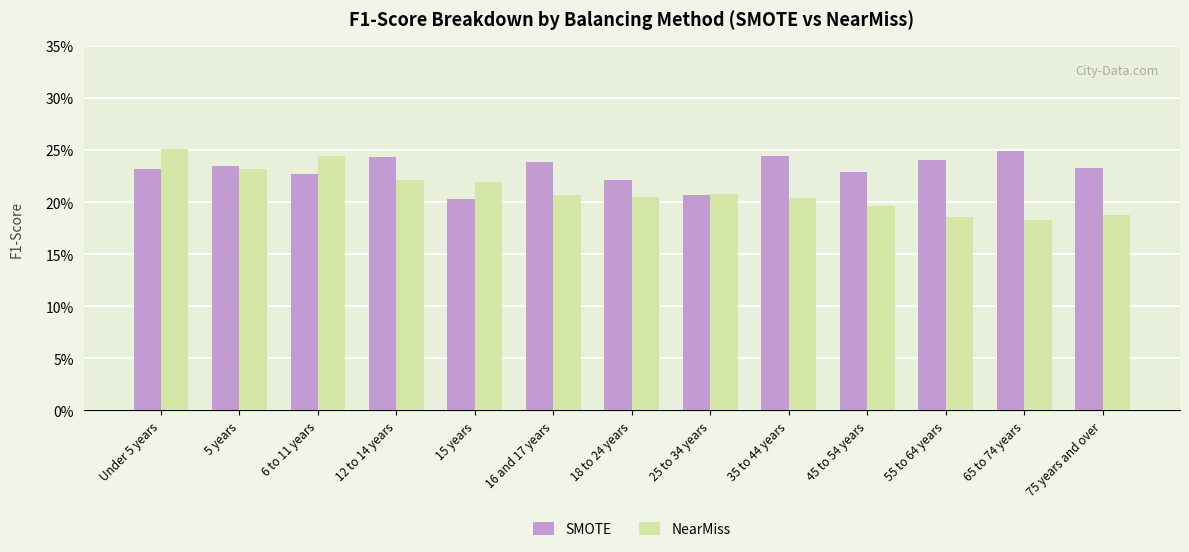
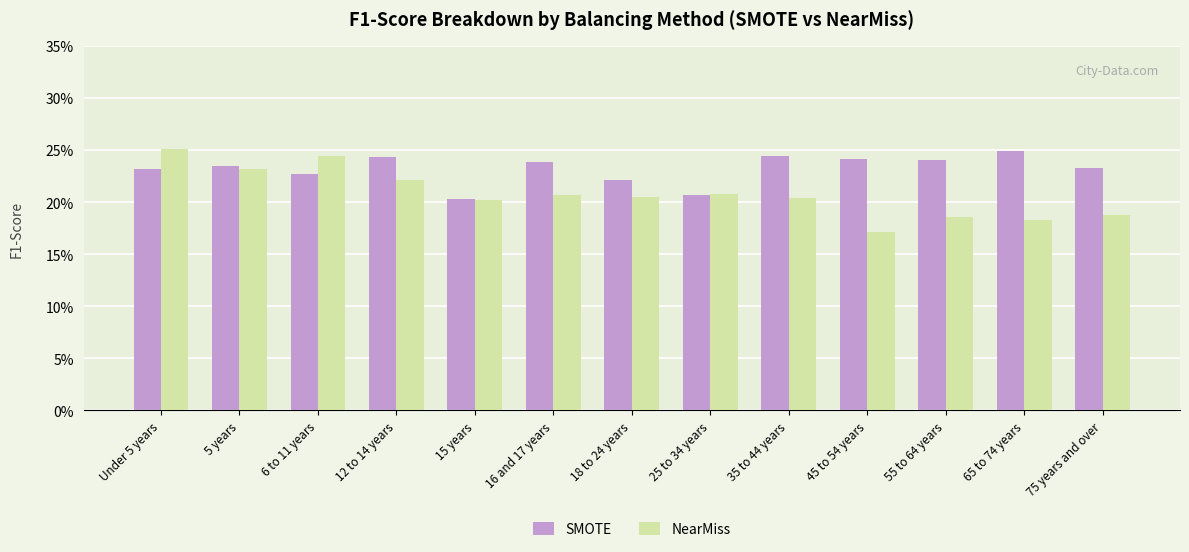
NearMiss, 15 years: 21.9% -> 20.2%
SMOTE, 45 to 54 years: 22.9% -> 24.1%
NearMiss, 45 to 54 years: 19.6% -> 17.1%
